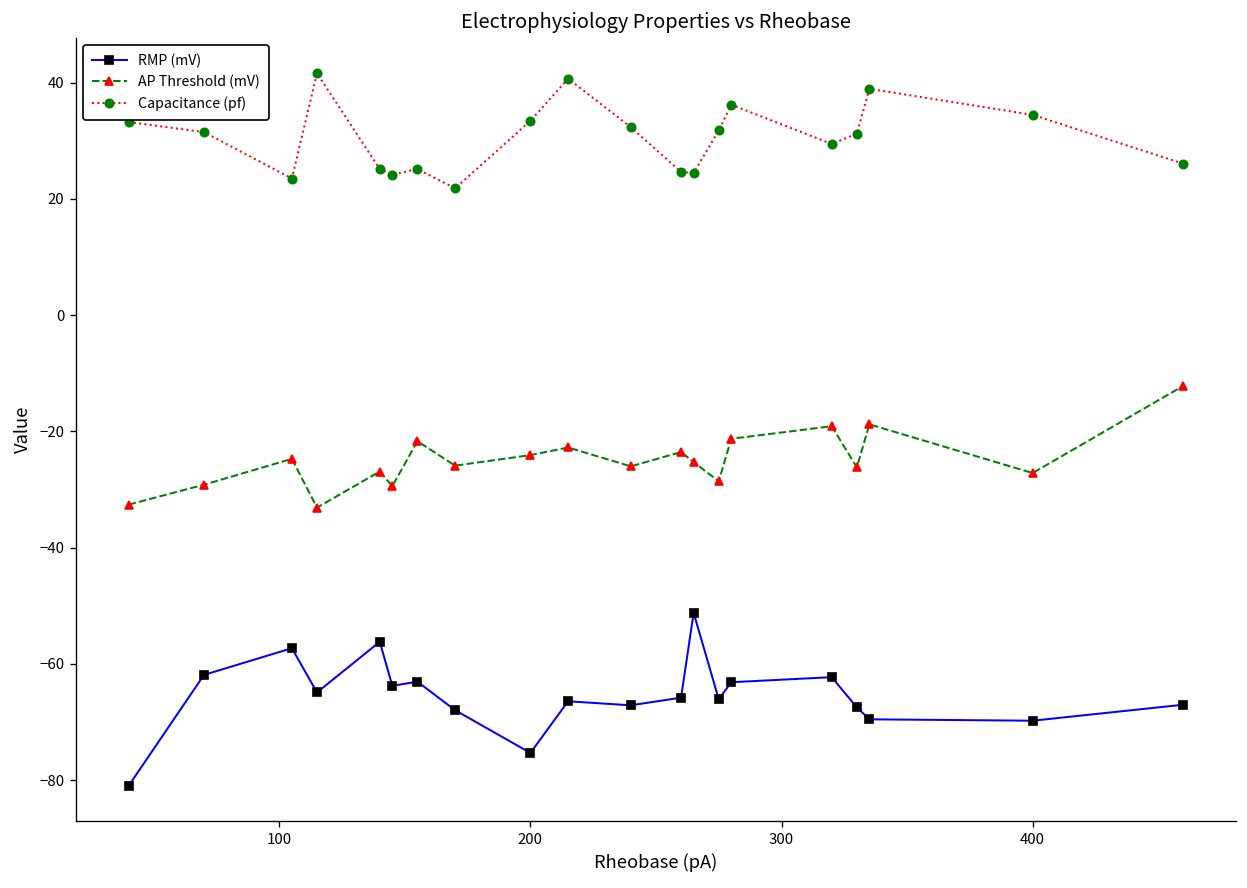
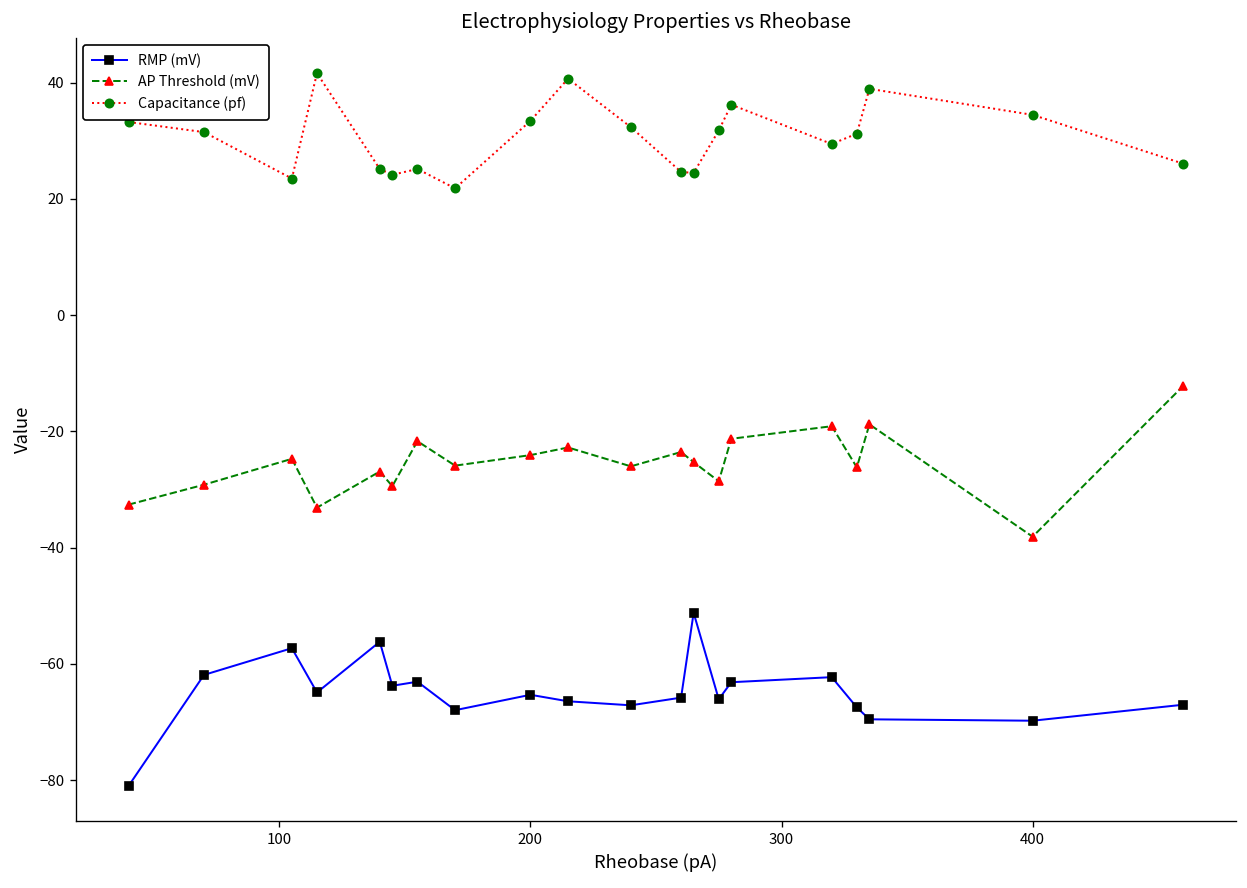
RMP (mV), 200: -75 -> -65
AP Threshold (mV), 400: -27 -> -38
